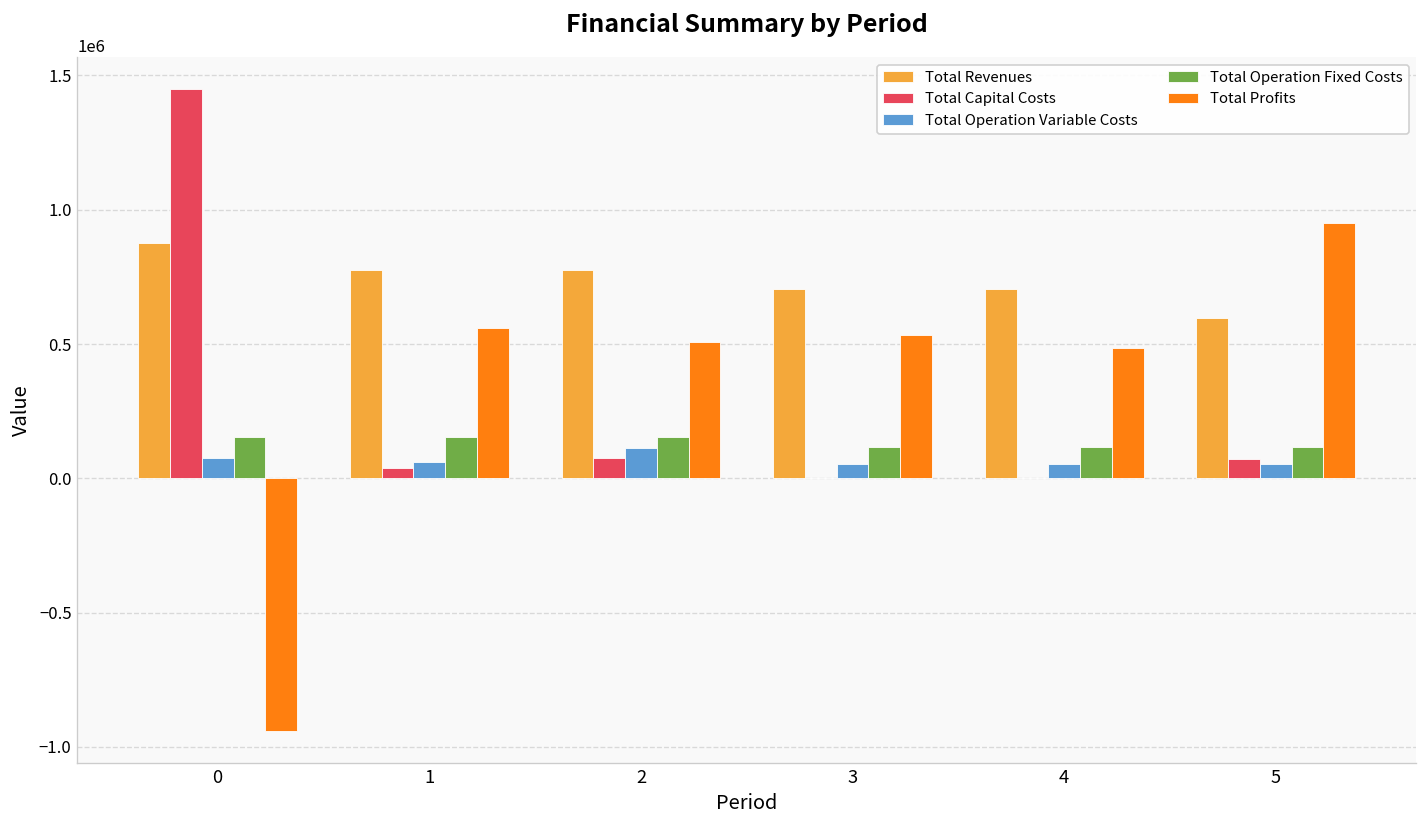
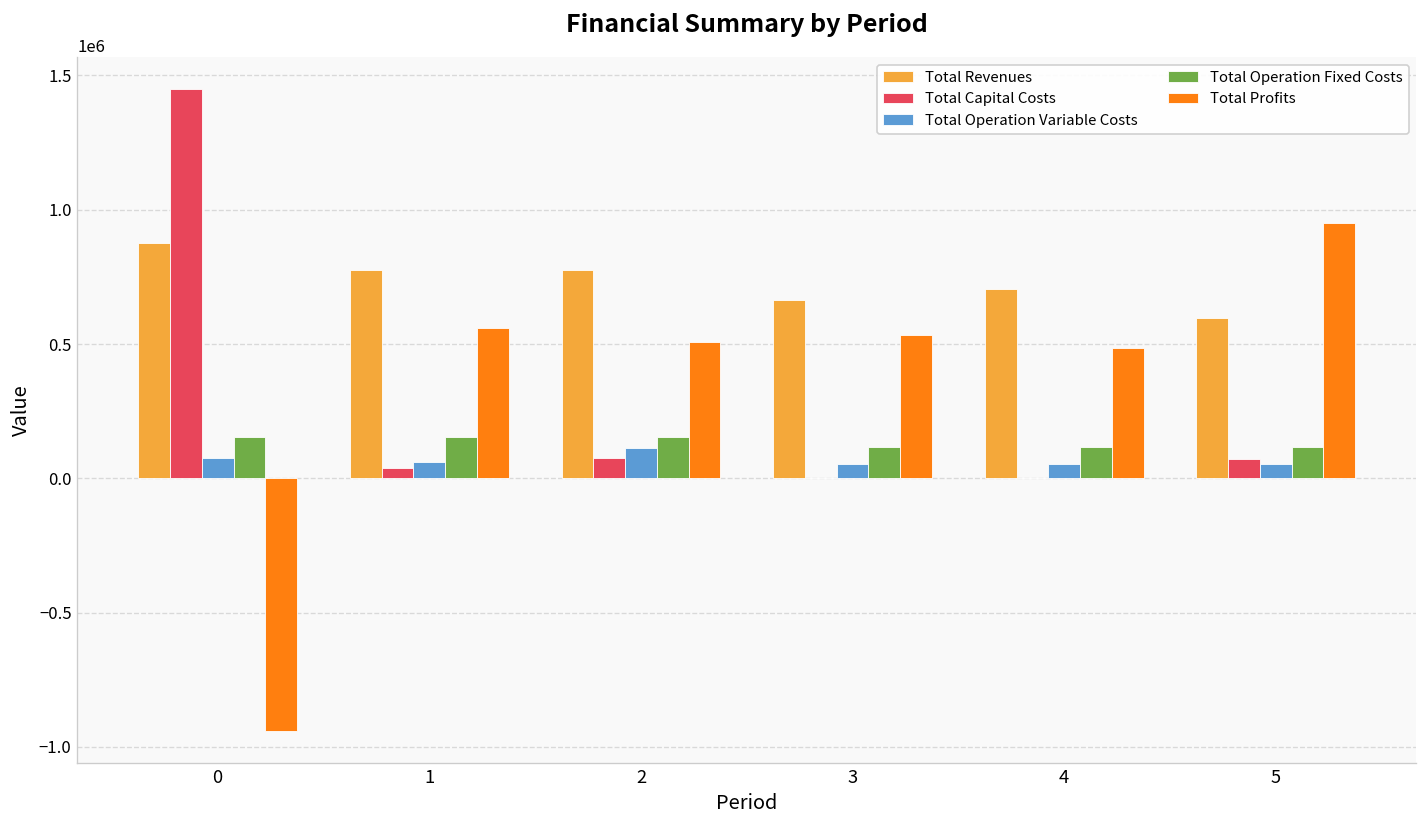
Total Revenues, 3: 710000 -> 660000
